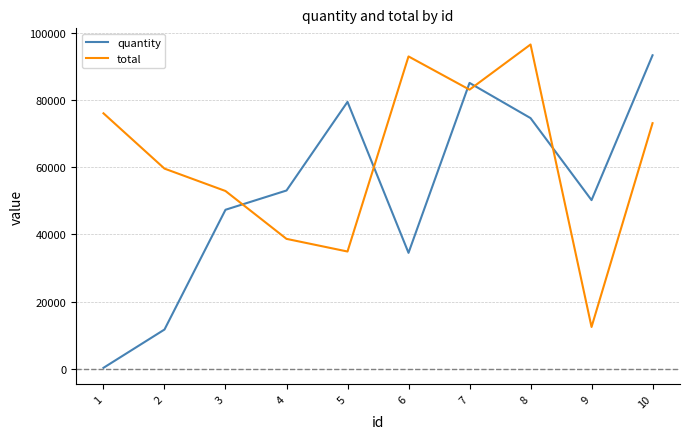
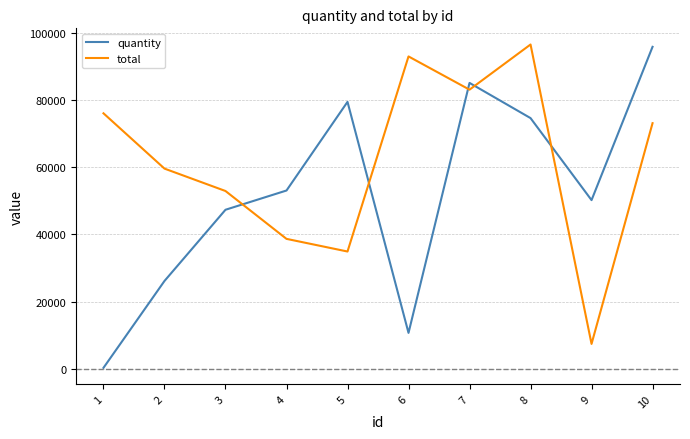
quantity, 2: 12000 -> 26000
quantity, 6: 34000 -> 11000
total, 9: 12000 -> 7000
quantity, 10: 93000 -> 96000
